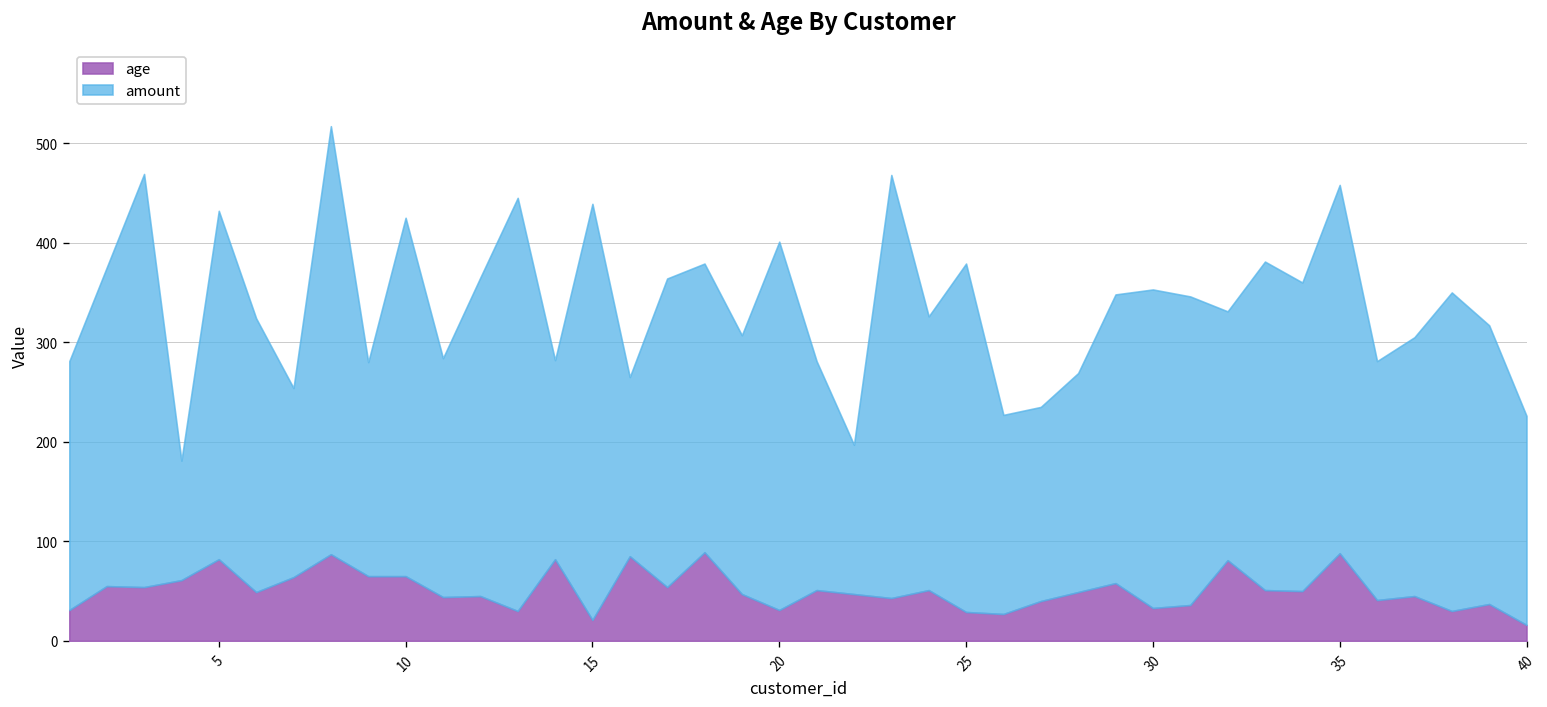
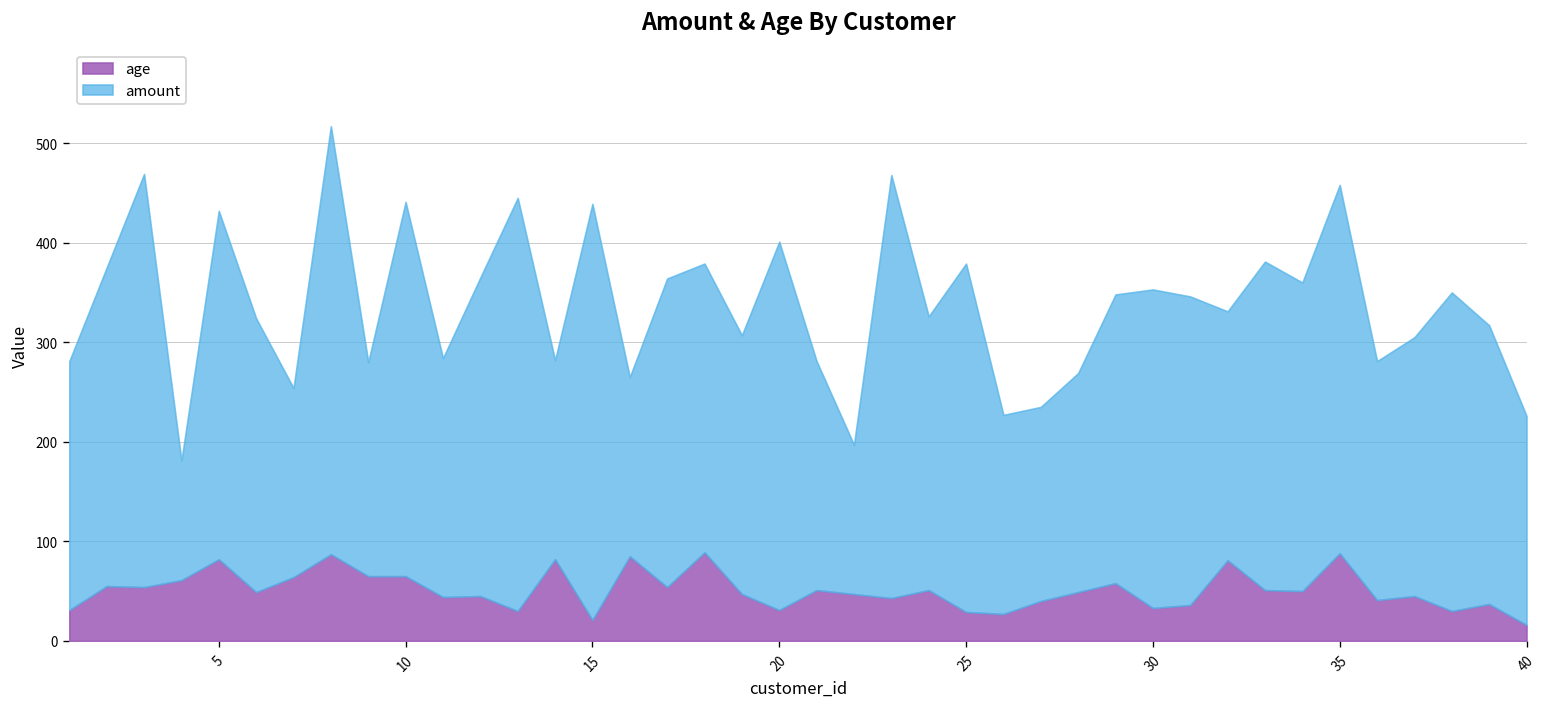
amount, 10: 360 -> 380
